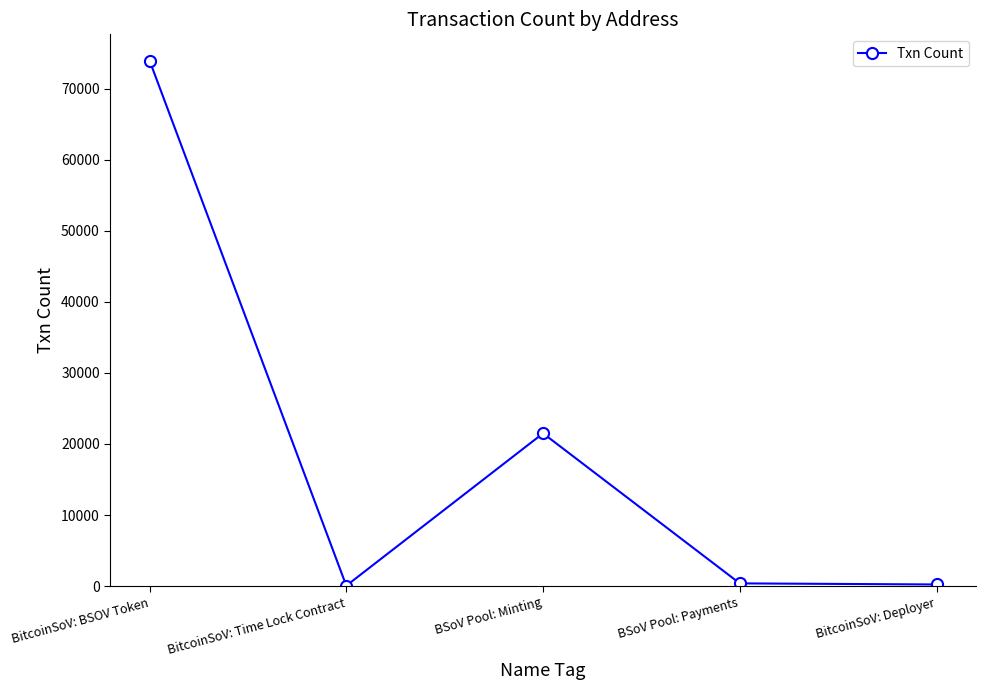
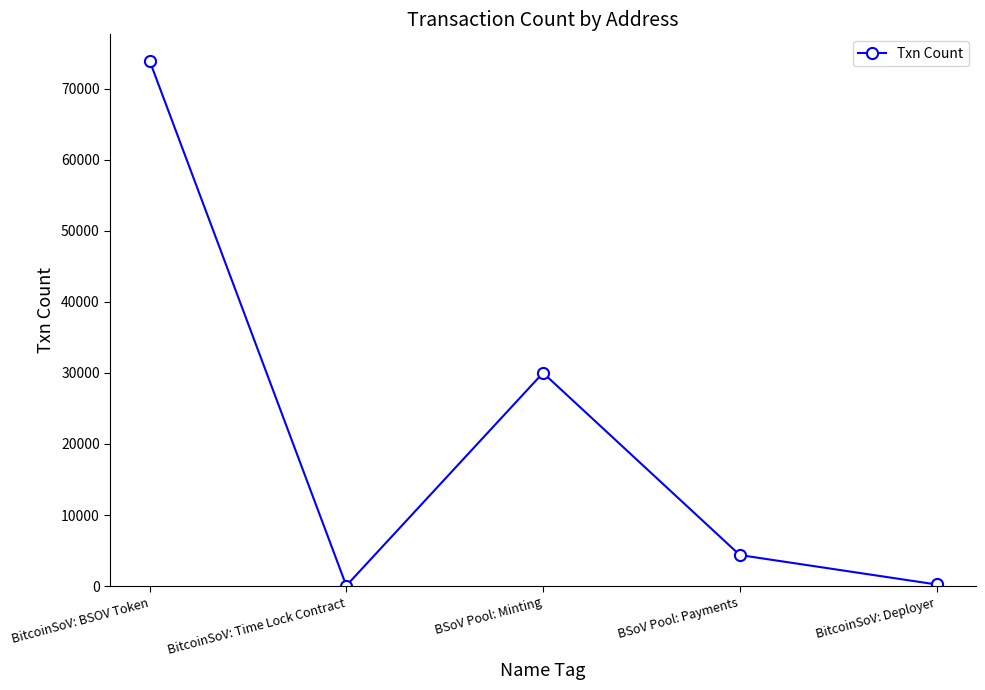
BSoV Pool: Minting: 22000 -> 30000
BSoV Pool: Payments: 0 -> 4000
